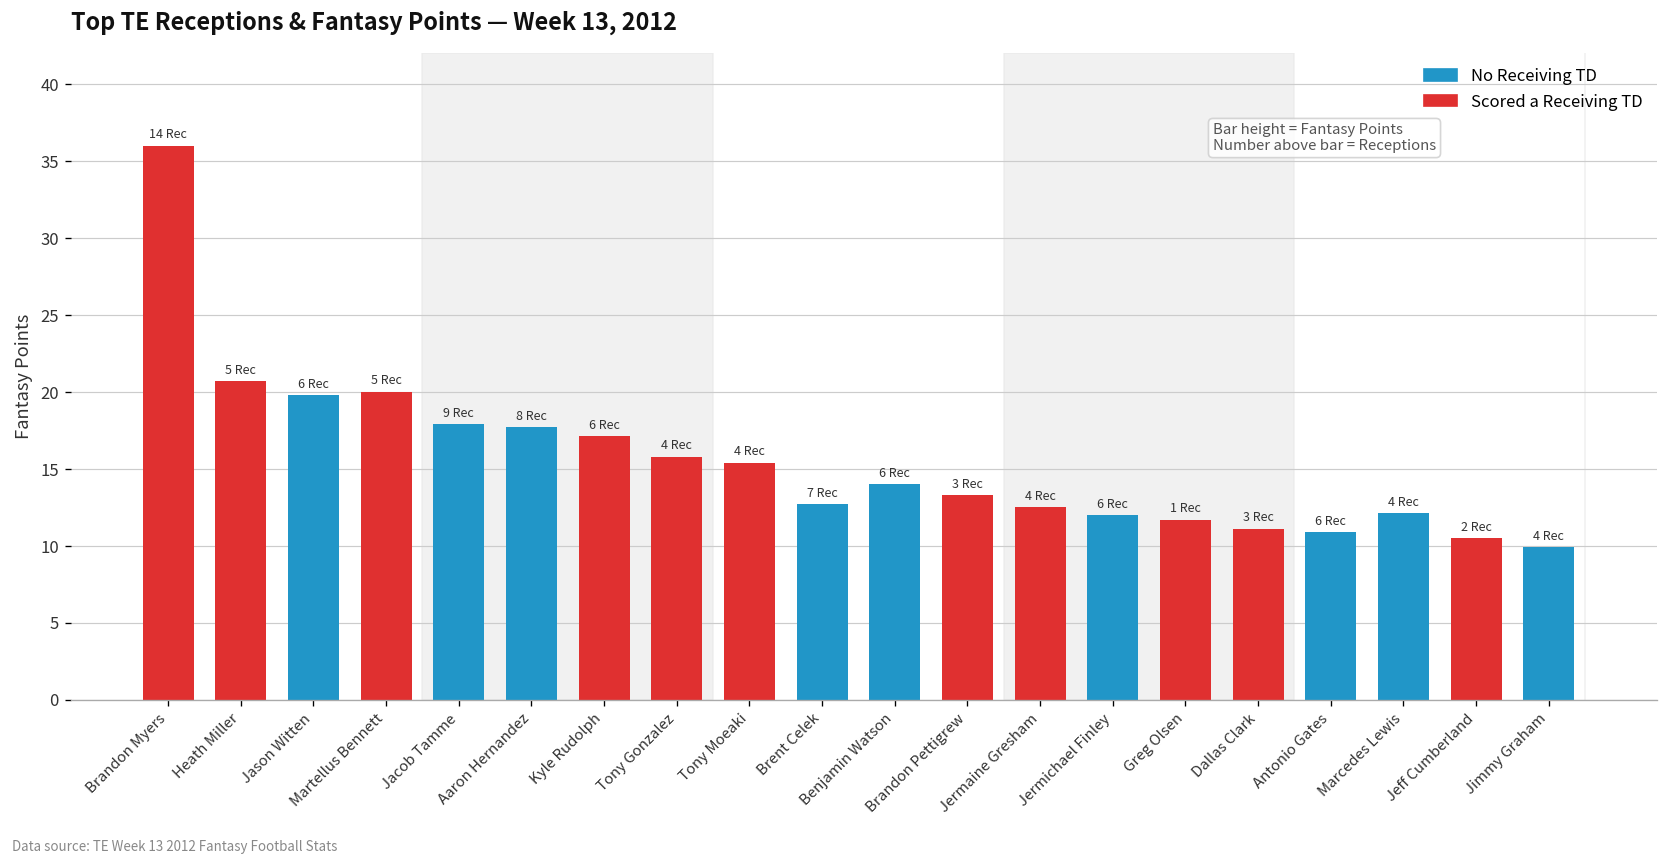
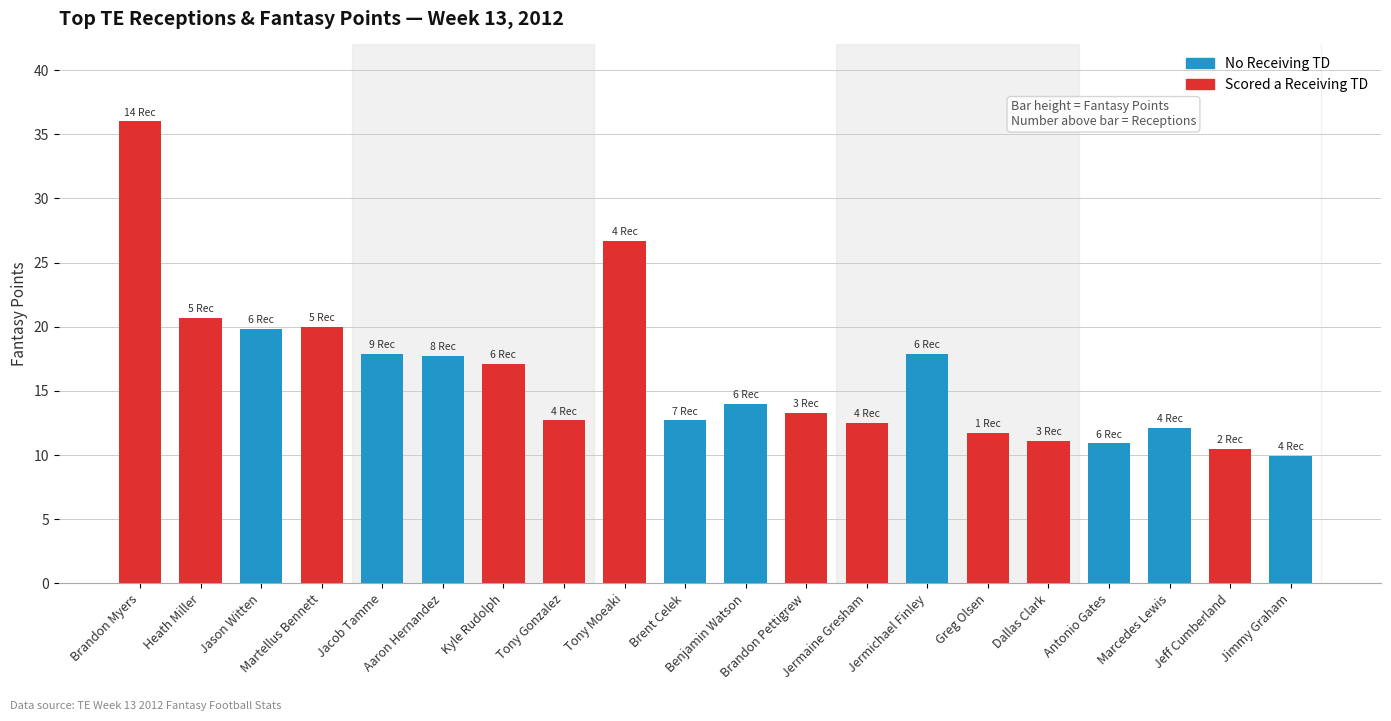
Tony Gonzalez: 15.8 -> 12.7
Tony Moeaki: 15.4 -> 26.7
Jermichael Finley: 12.0 -> 17.9
